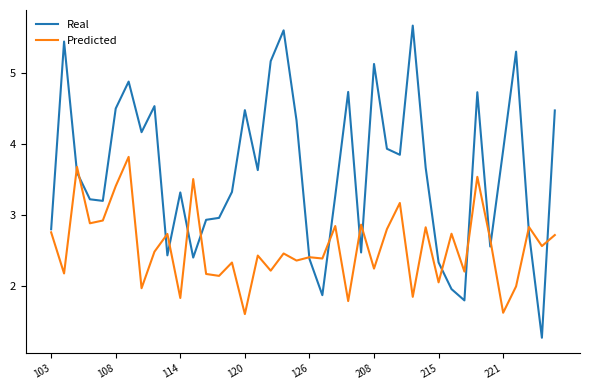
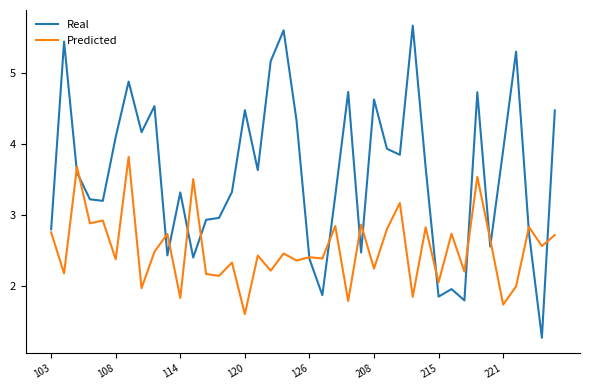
Real, 108: 4.5 -> 4.1
Predicted, 108: 3.4 -> 2.4
Real, 208: 5.1 -> 4.6
Real, 215: 2.3 -> 1.9
Predicted, 221: 1.6 -> 1.7
